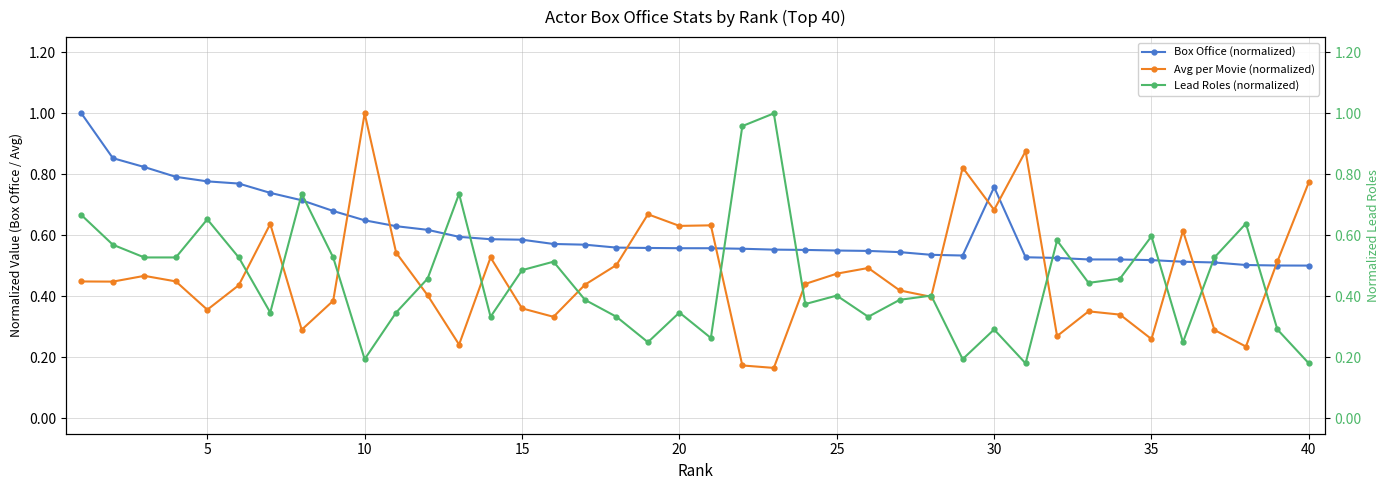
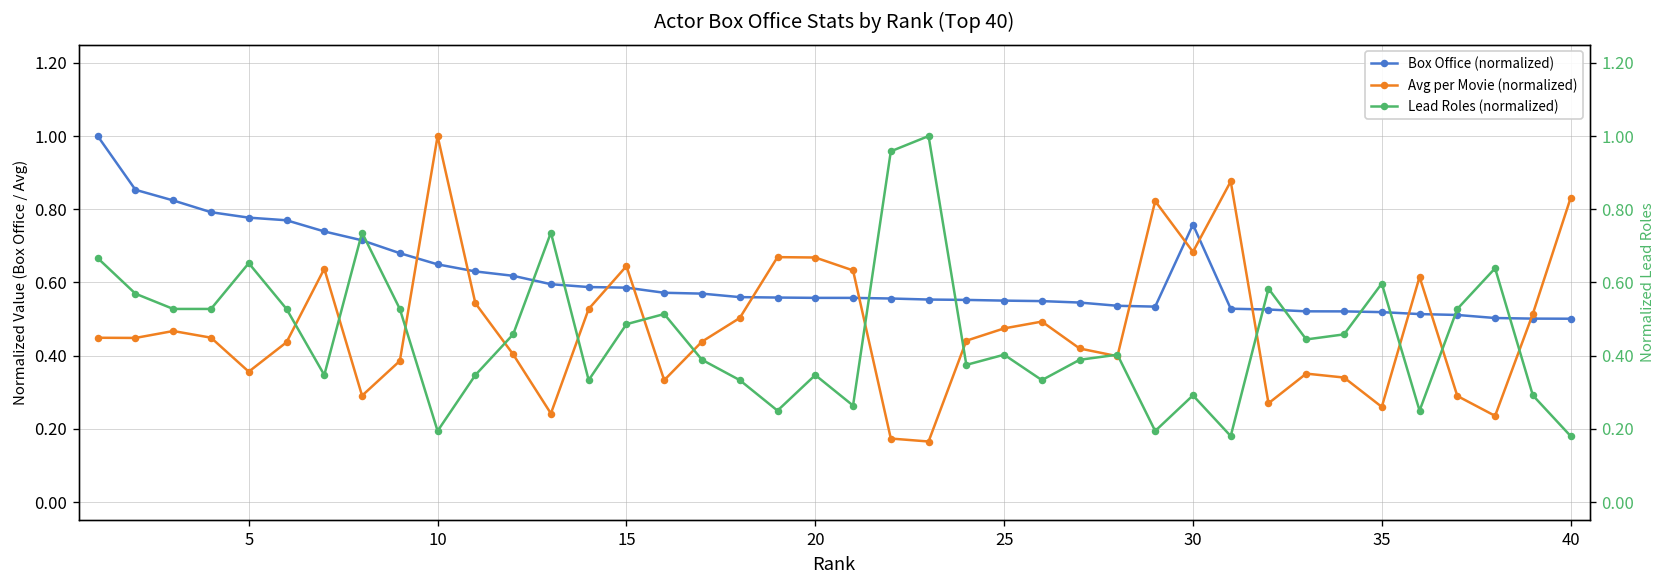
Avg per Movie (normalized), 15: 0.36 -> 0.64
Avg per Movie (normalized), 20: 0.63 -> 0.67
Avg per Movie (normalized), 40: 0.77 -> 0.83
